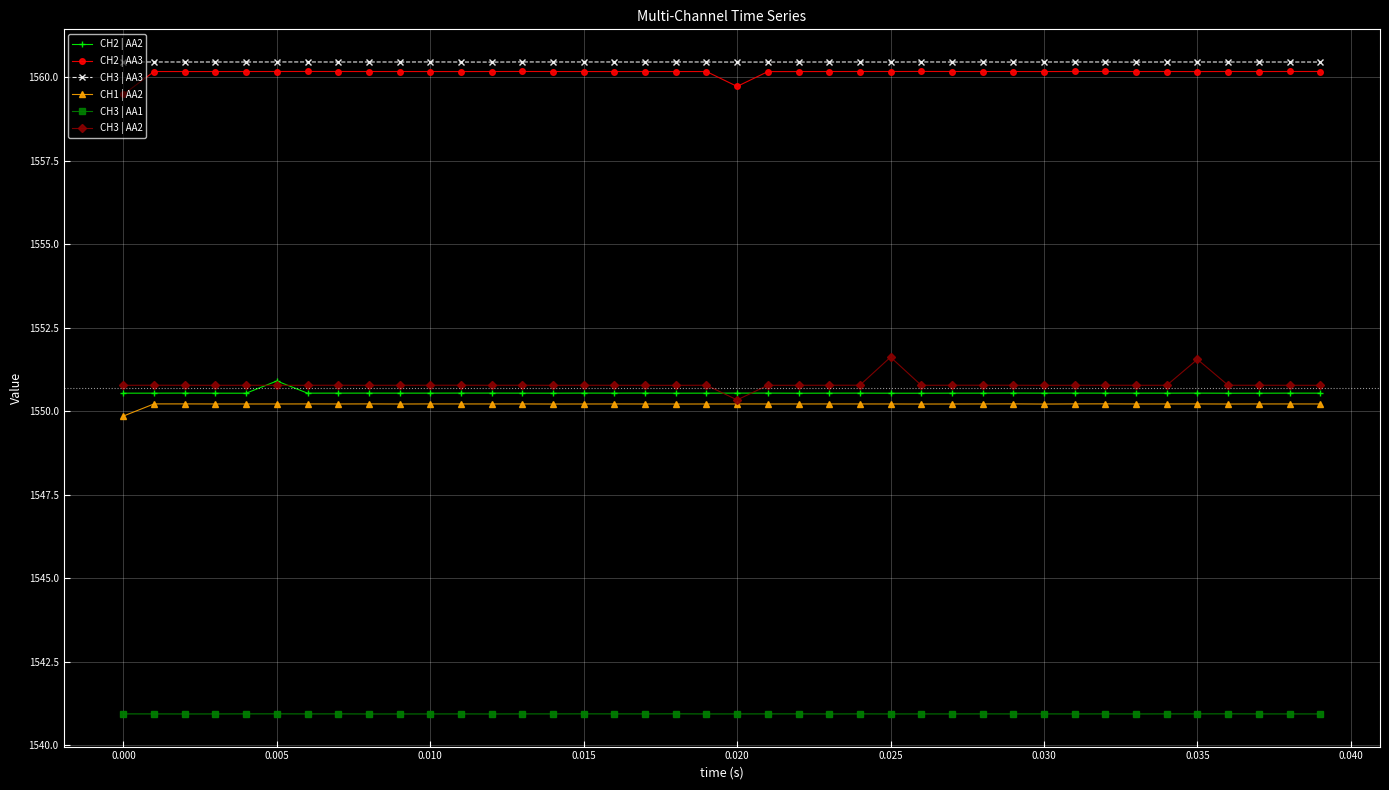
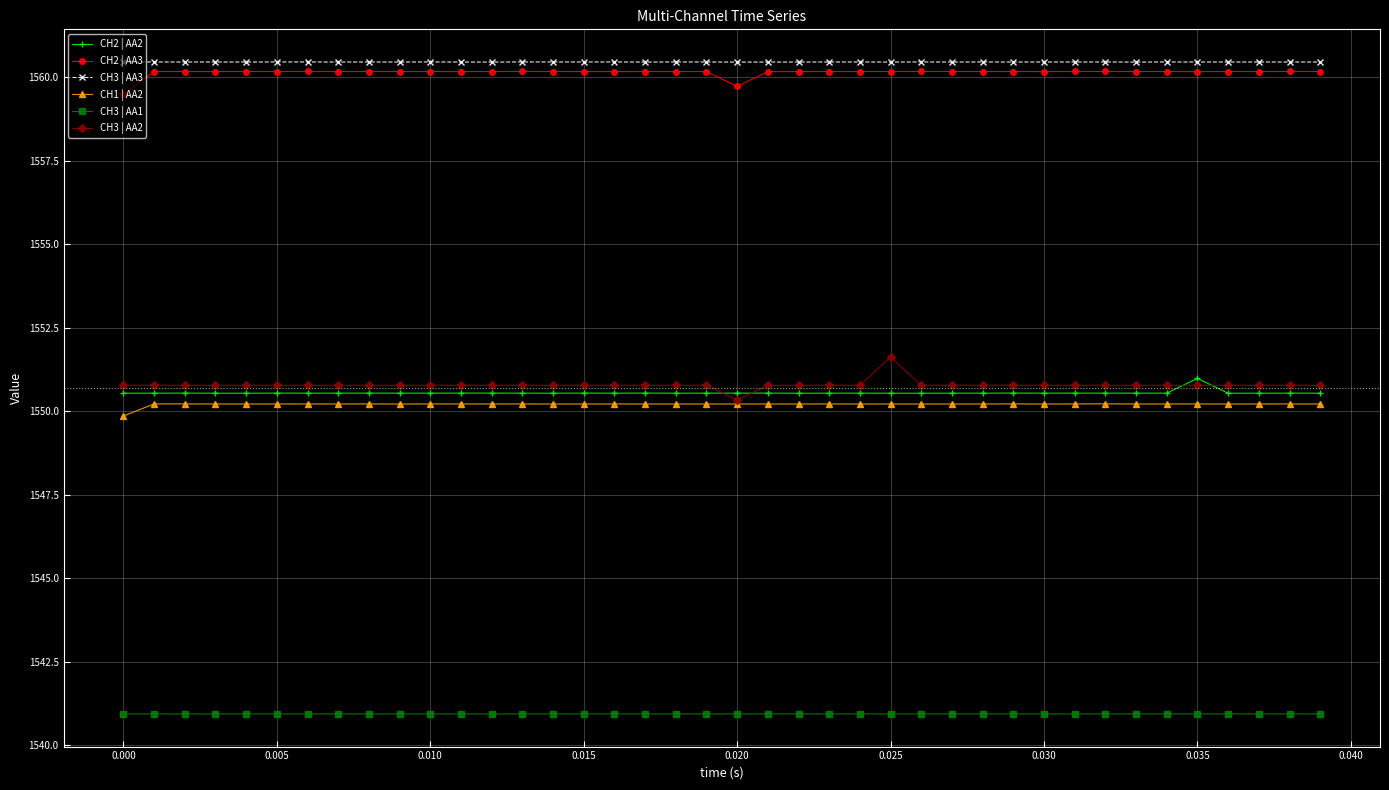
CH2 | AA2, 0.005: 1550.9 -> 1550.5
CH2 | AA2, 0.035: 1550.5 -> 1551.0
CH3 | AA2, 0.035: 1551.6 -> 1550.8
